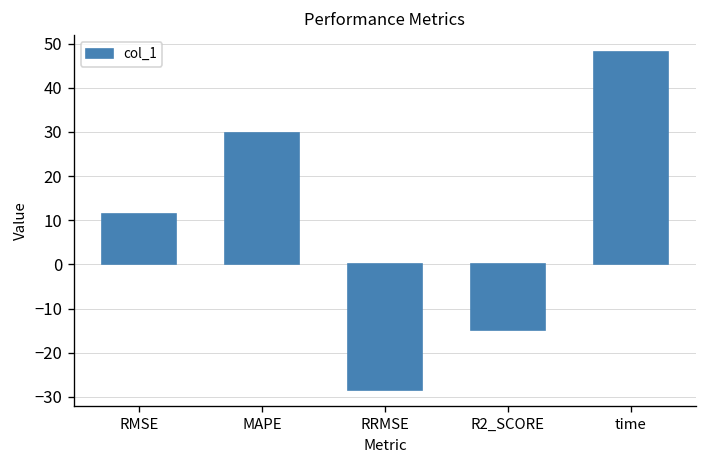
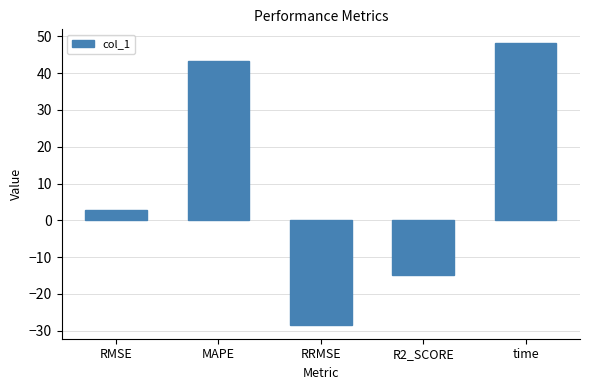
RMSE: 12 -> 3
MAPE: 30 -> 43
